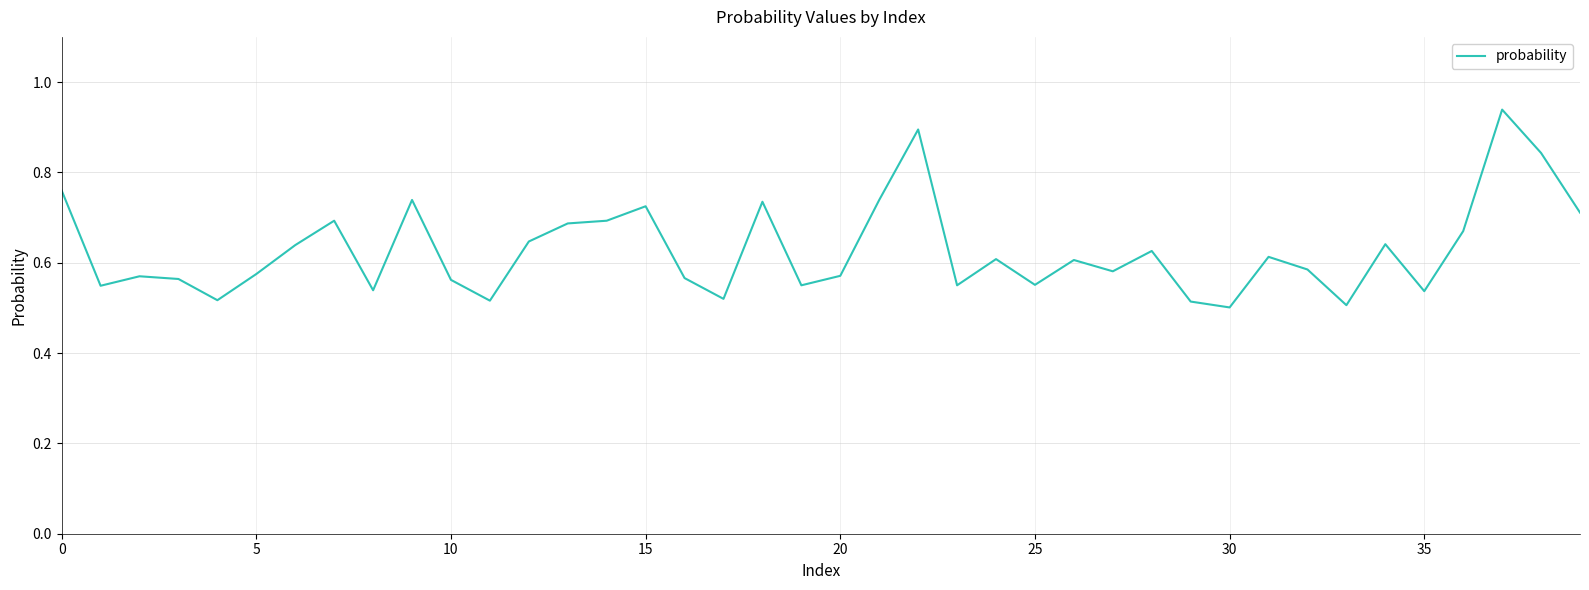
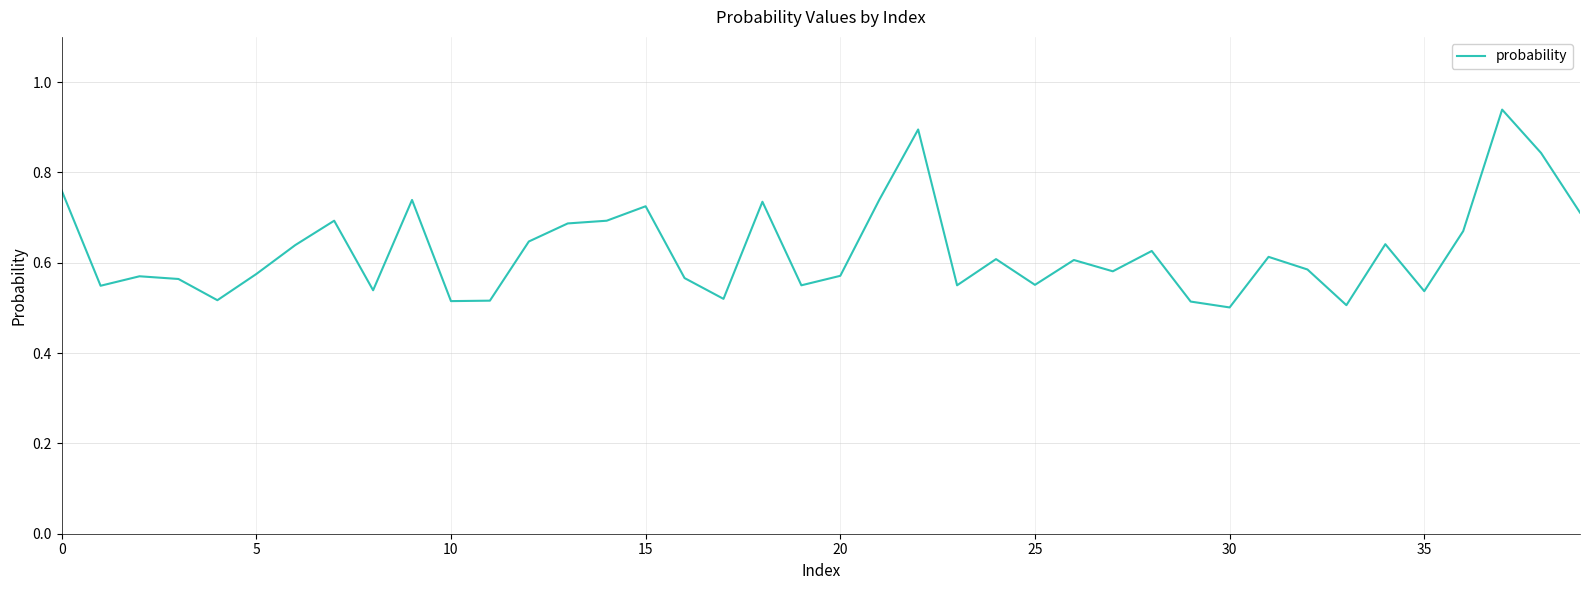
10: 0.56 -> 0.52
